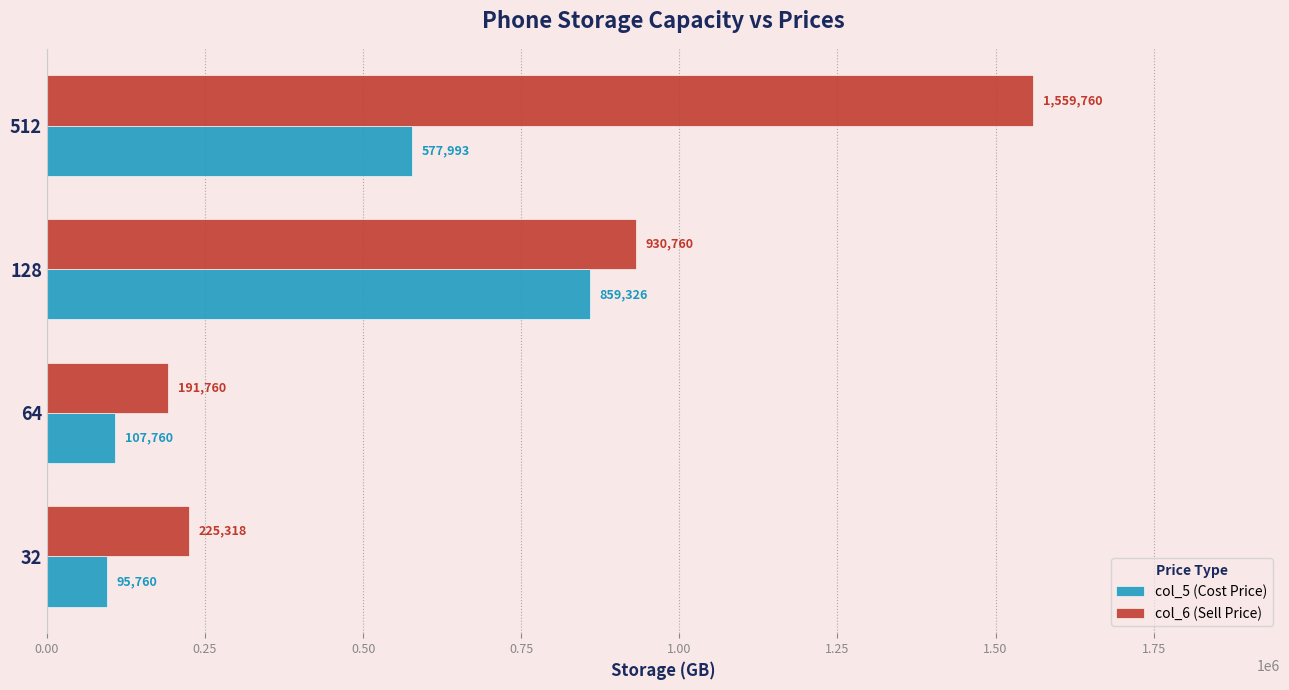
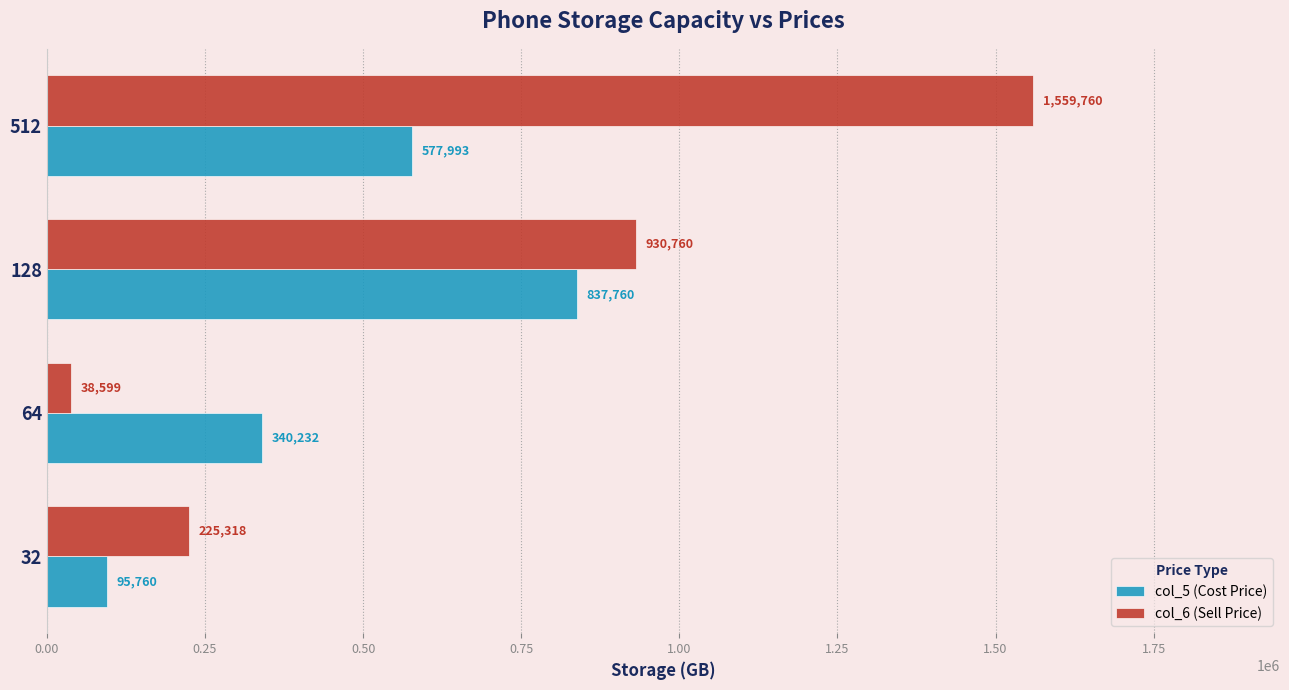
col_5 (Cost Price), 128: 859,326 -> 837,760
col_6 (Sell Price), 64: 191,760 -> 38,599
col_5 (Cost Price), 64: 107,760 -> 340,232
